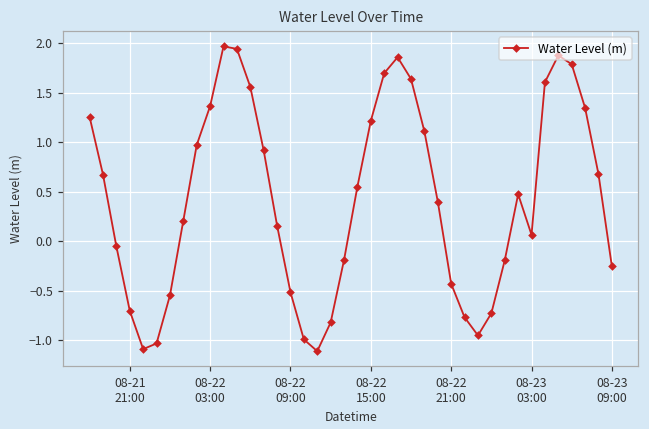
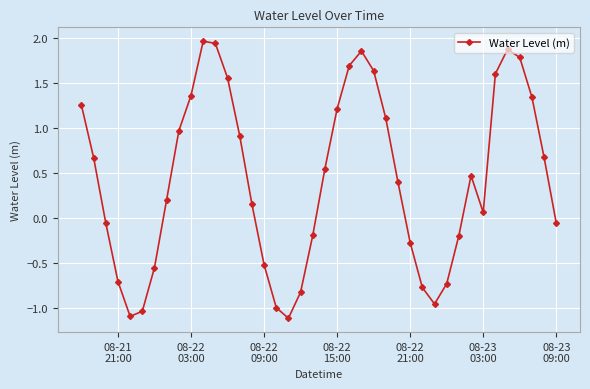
08-22 21:00: -0.4 -> -0.3
08-23 09:00: -0.3 -> -0.1
